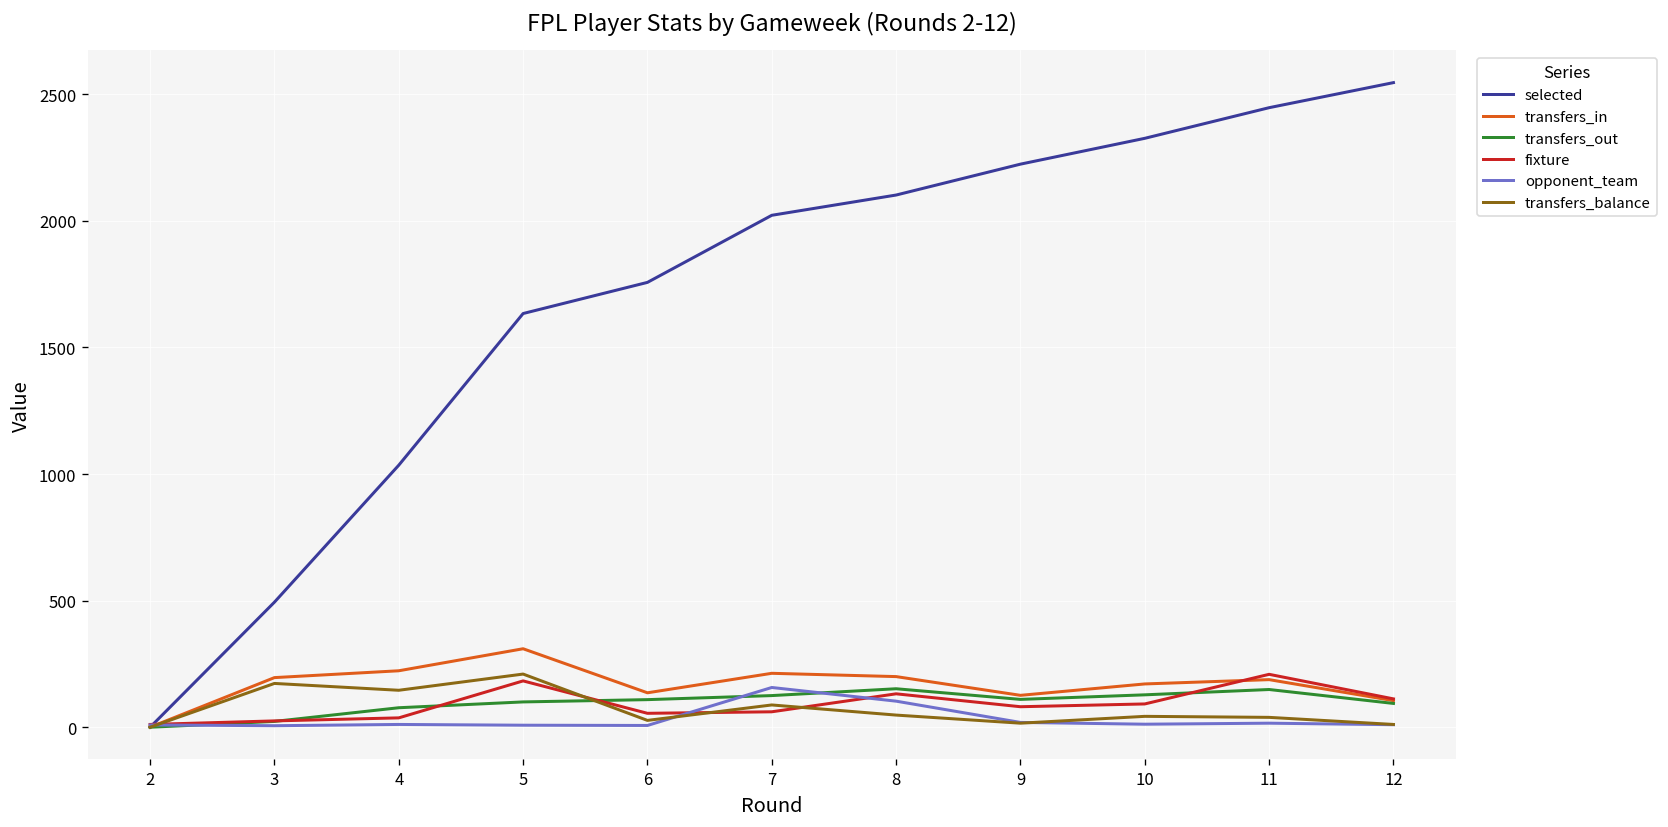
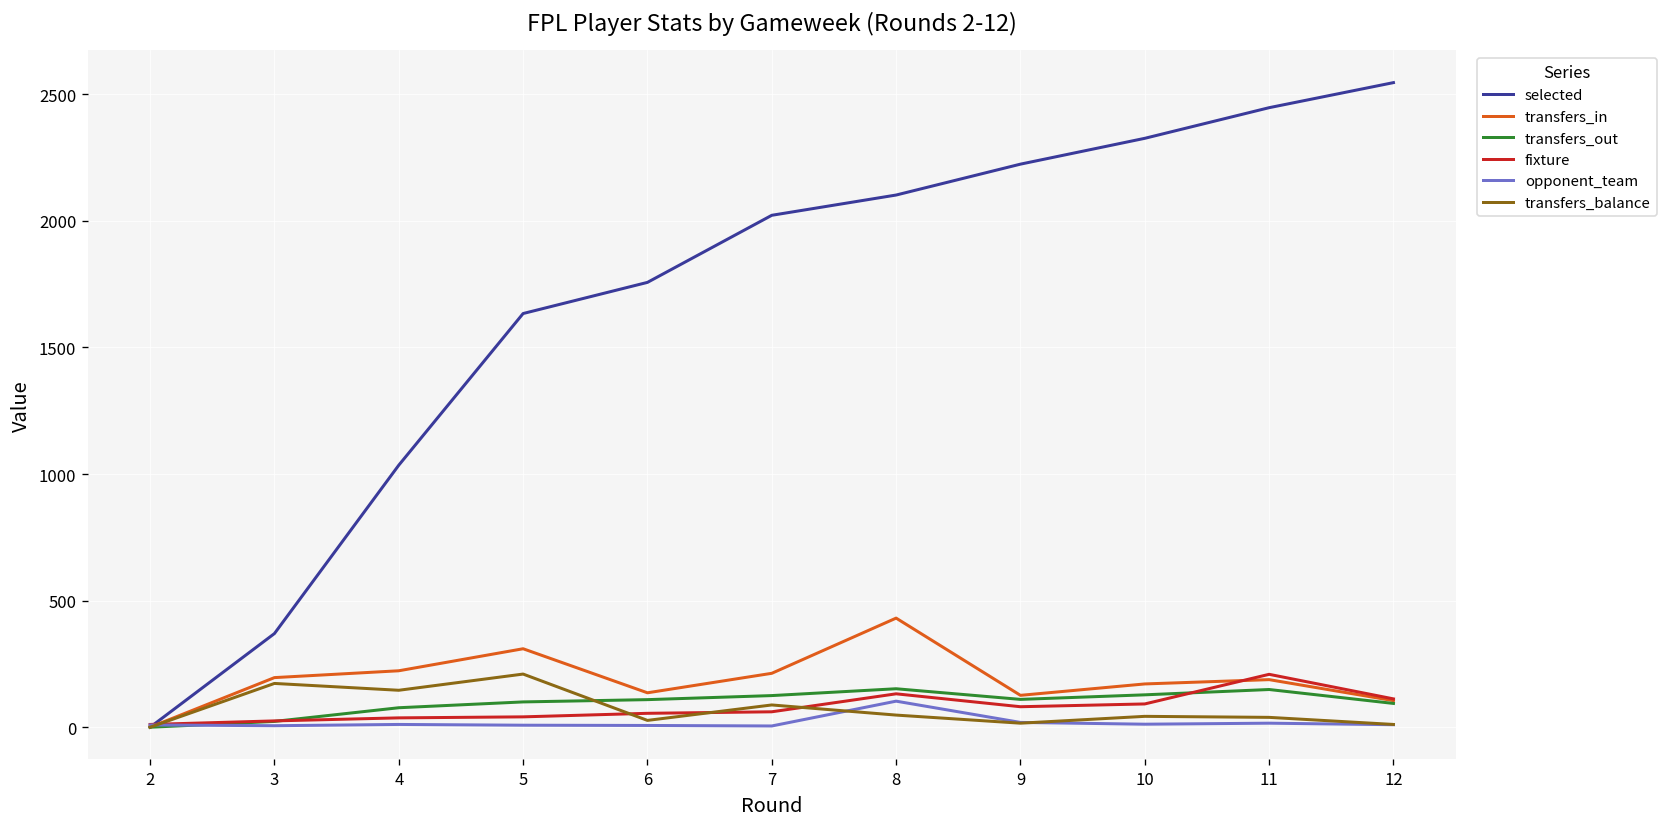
selected, 3: 490 -> 370
fixture, 5: 180 -> 40
opponent_team, 7: 160 -> 10
transfers_in, 8: 200 -> 430
